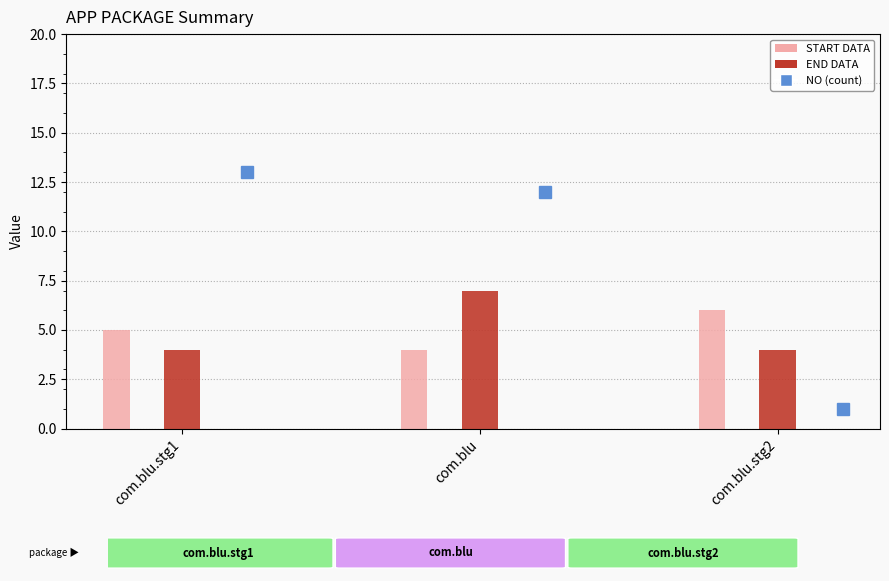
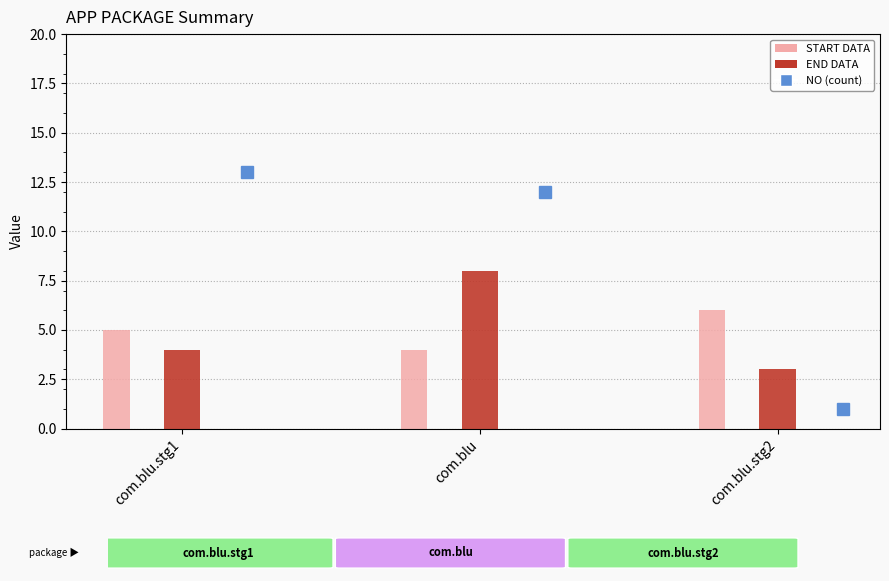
END DATA, com.blu: 7 -> 8
END DATA, com.blu.stg2: 4 -> 3
